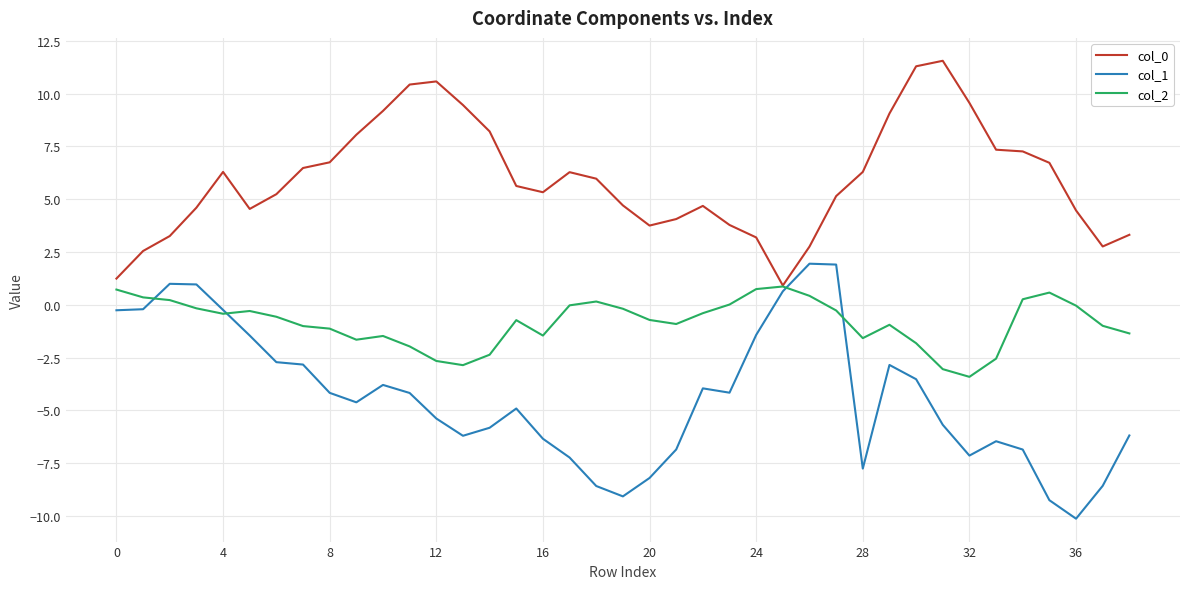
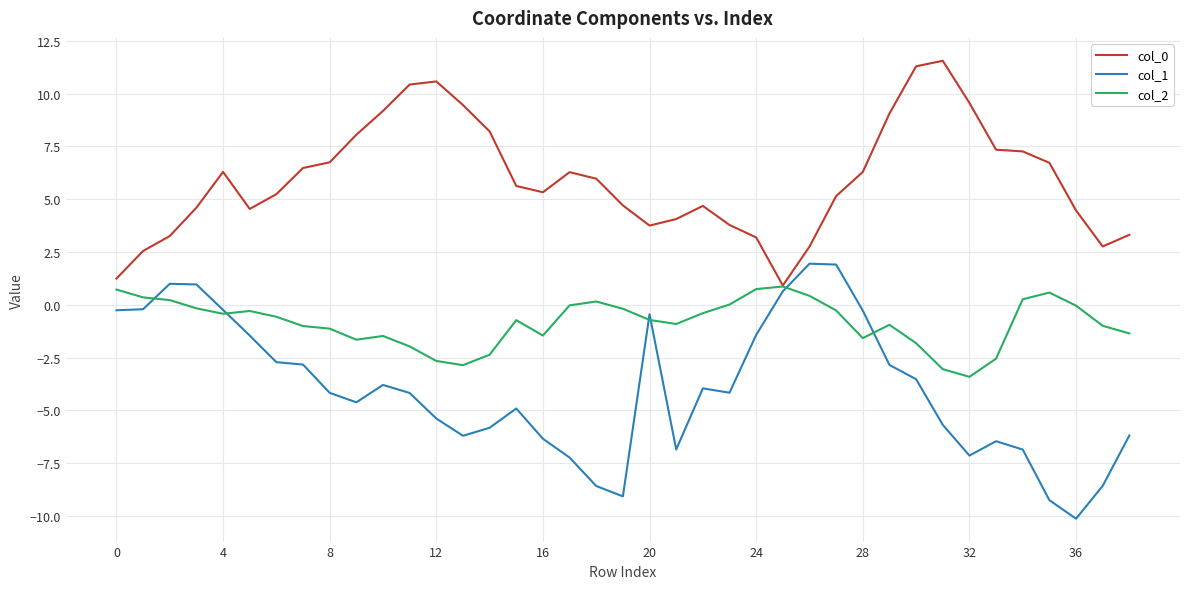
col_1, 20: -8.2 -> -0.4
col_1, 28: -7.8 -> -0.3
